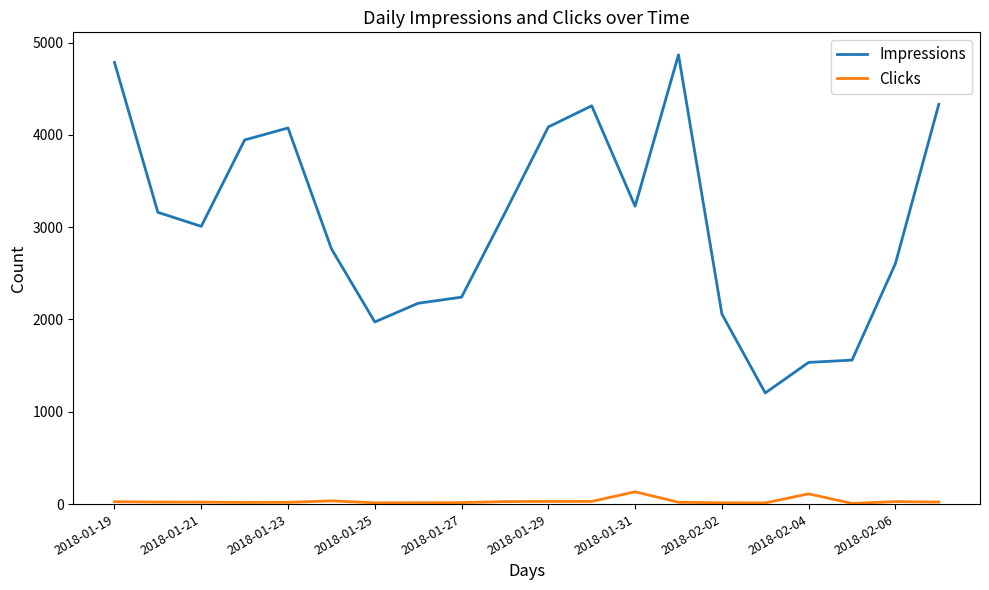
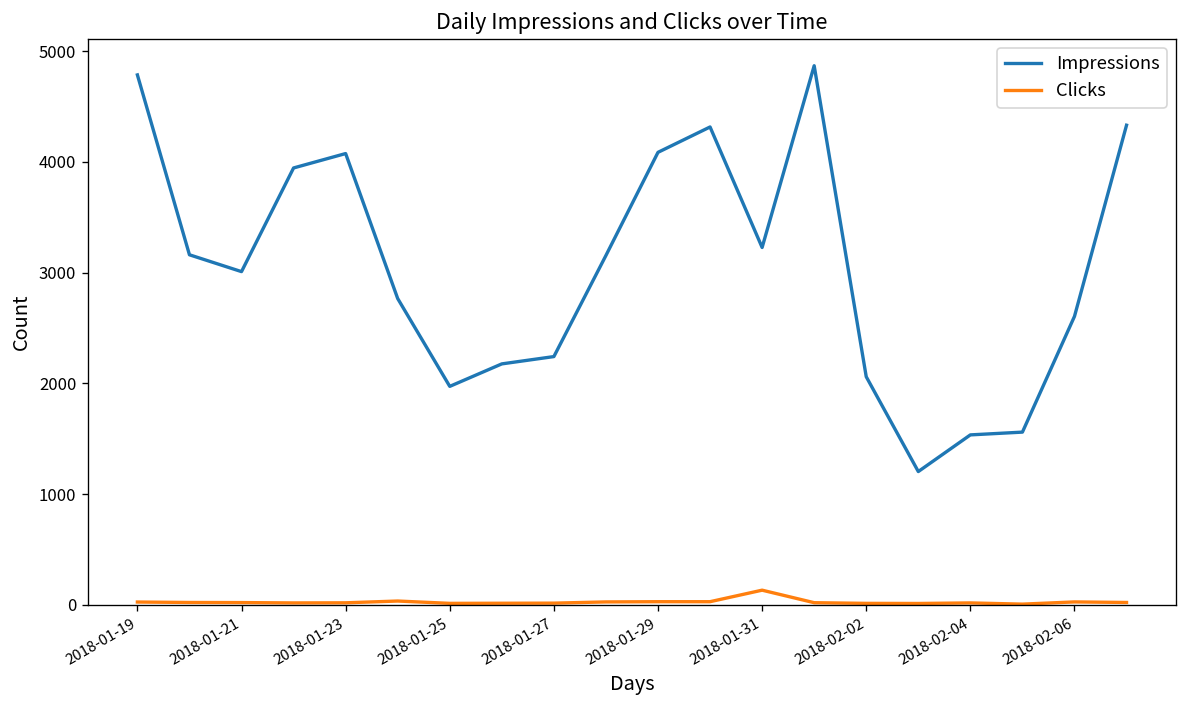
Clicks, 2018-02-04: 100 -> 0
